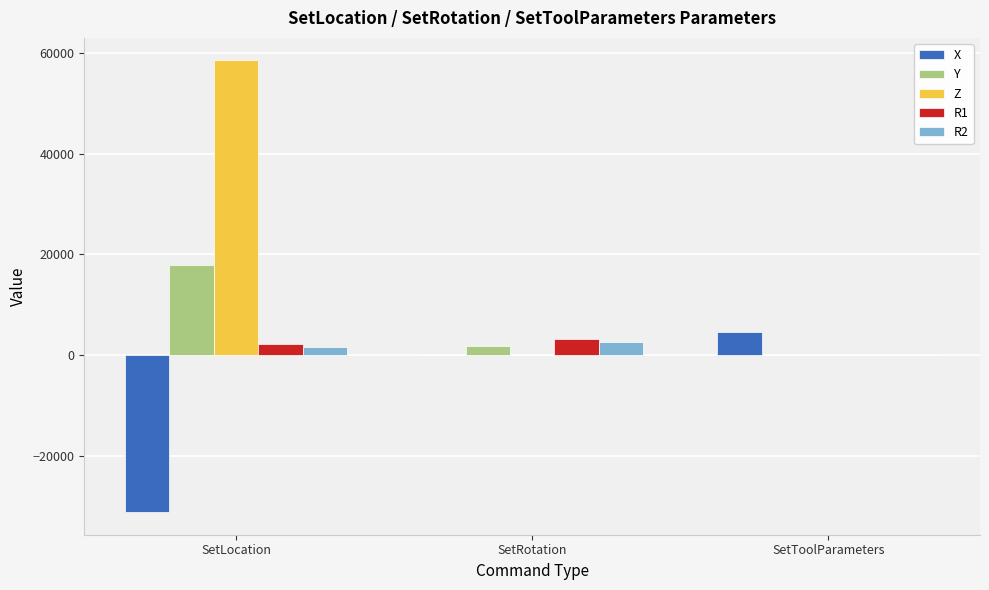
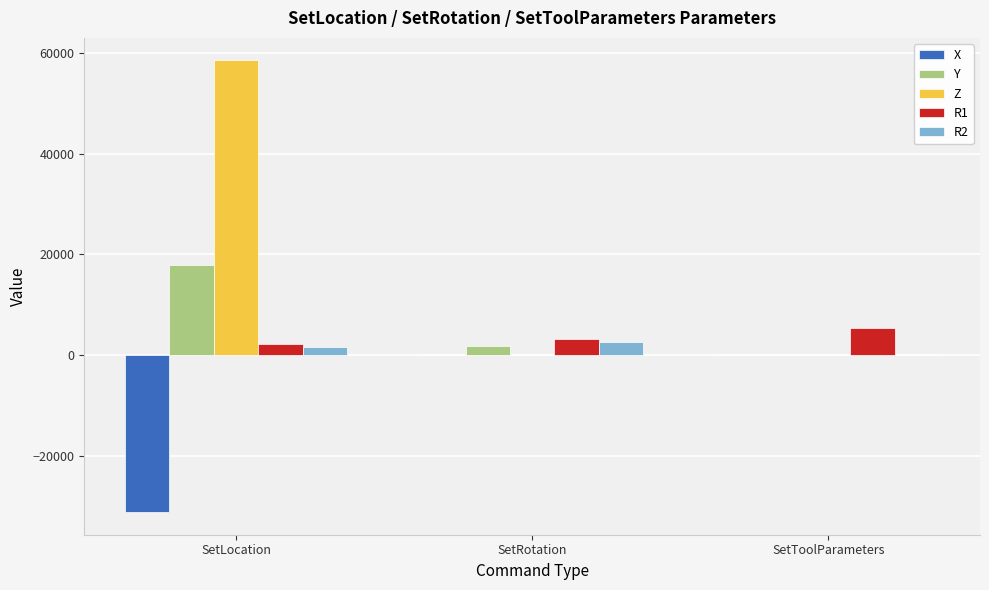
X, SetToolParameters: 5000 -> 0
R1, SetToolParameters: 0 -> 5000
